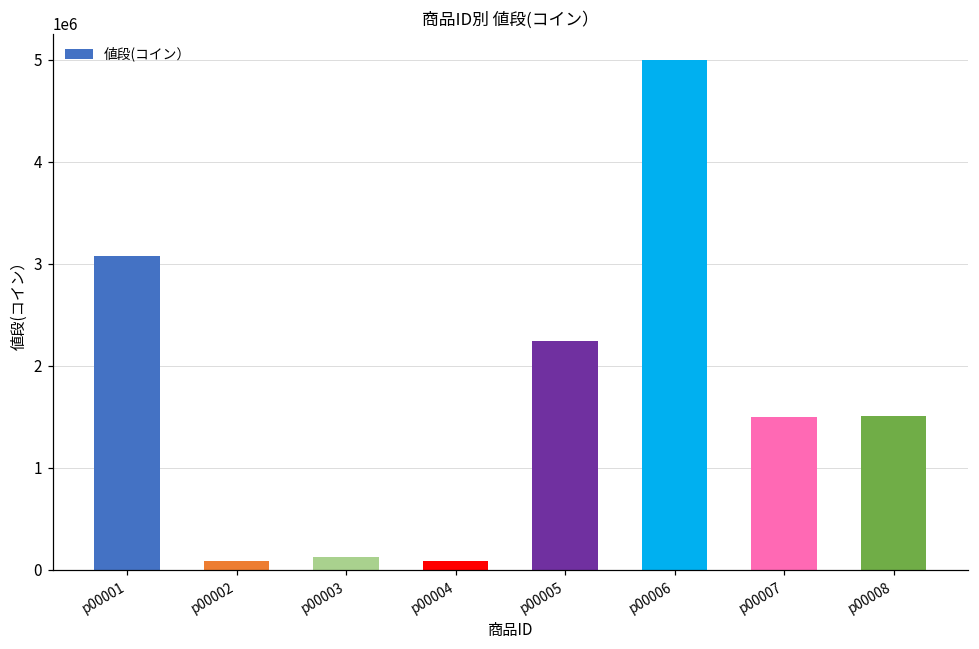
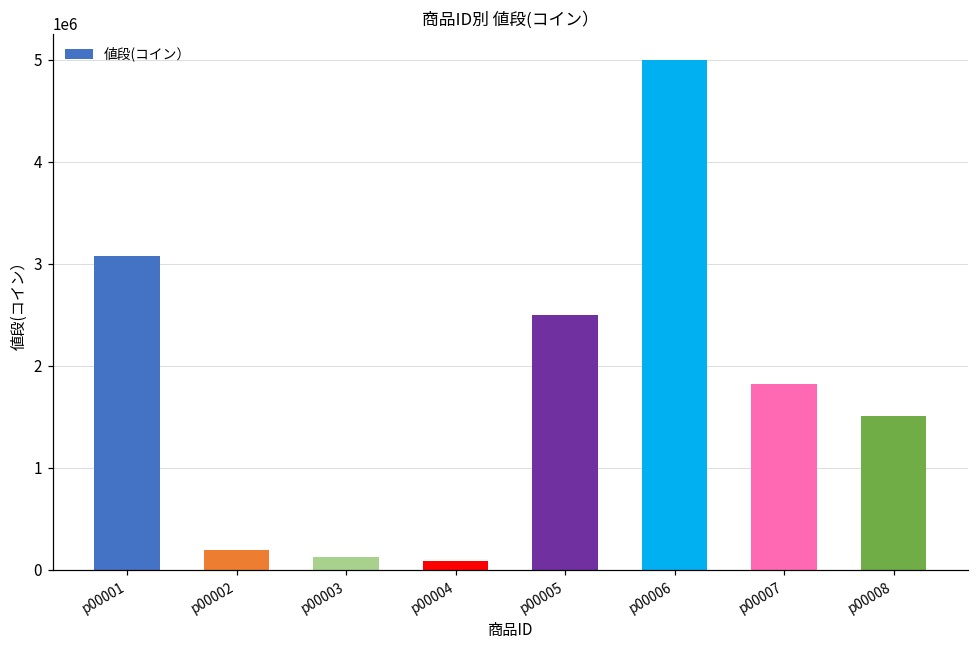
p00002: 100000 -> 200000
p00005: 2200000 -> 2500000
p00007: 1500000 -> 1800000
